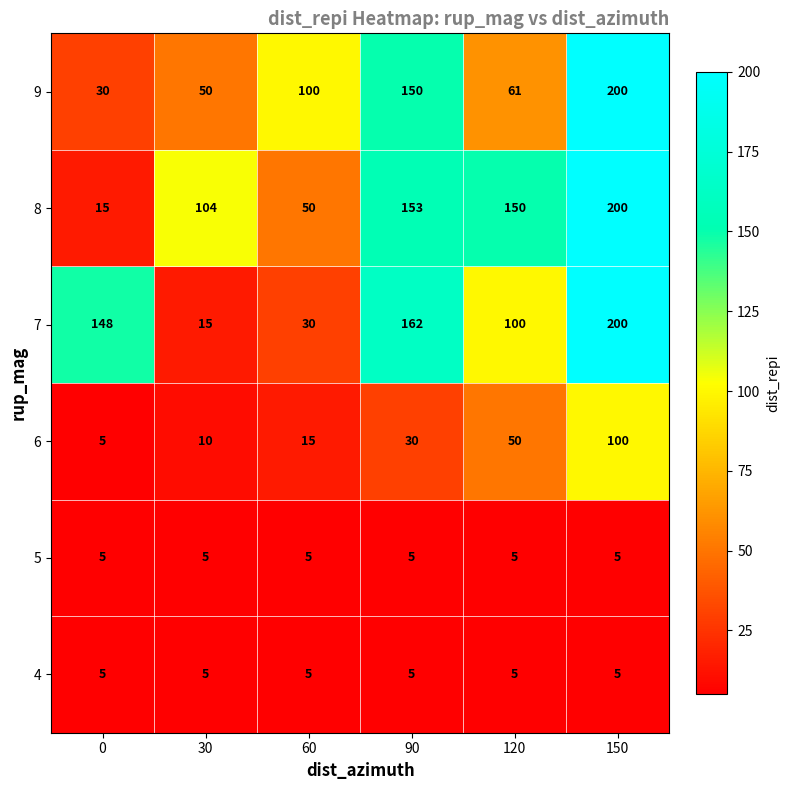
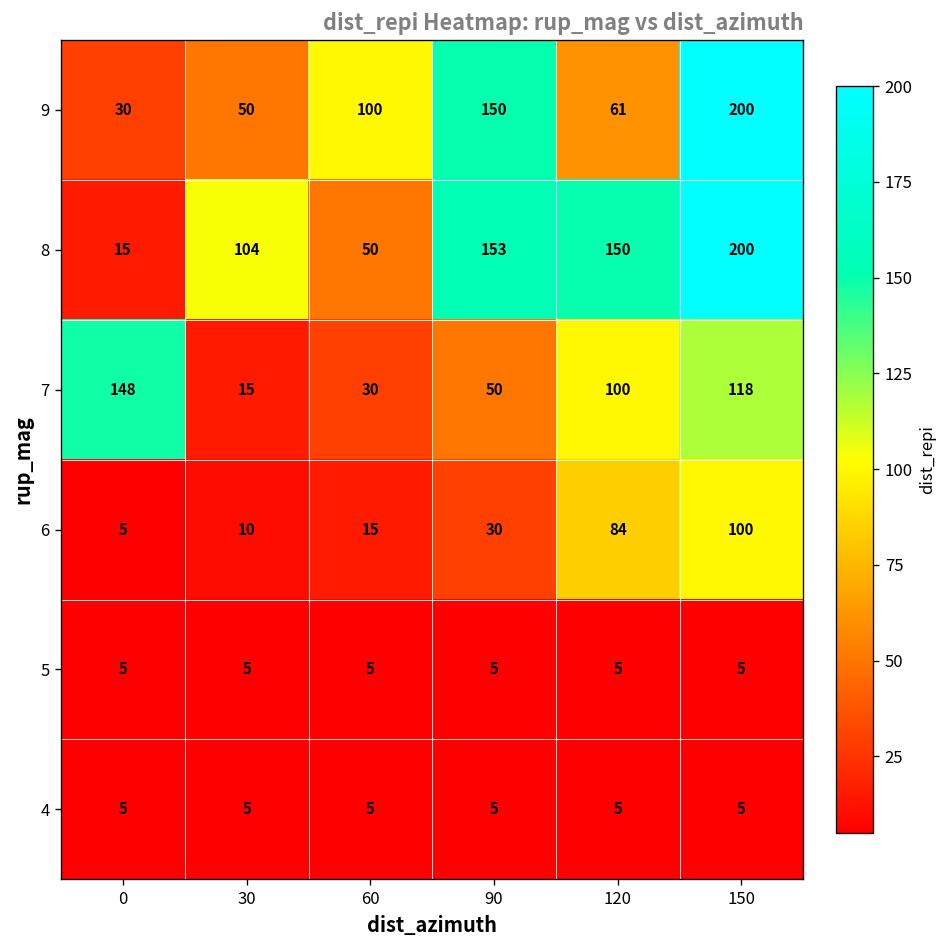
7, 90: 162 -> 50
7, 150: 200 -> 118
6, 120: 50 -> 84
